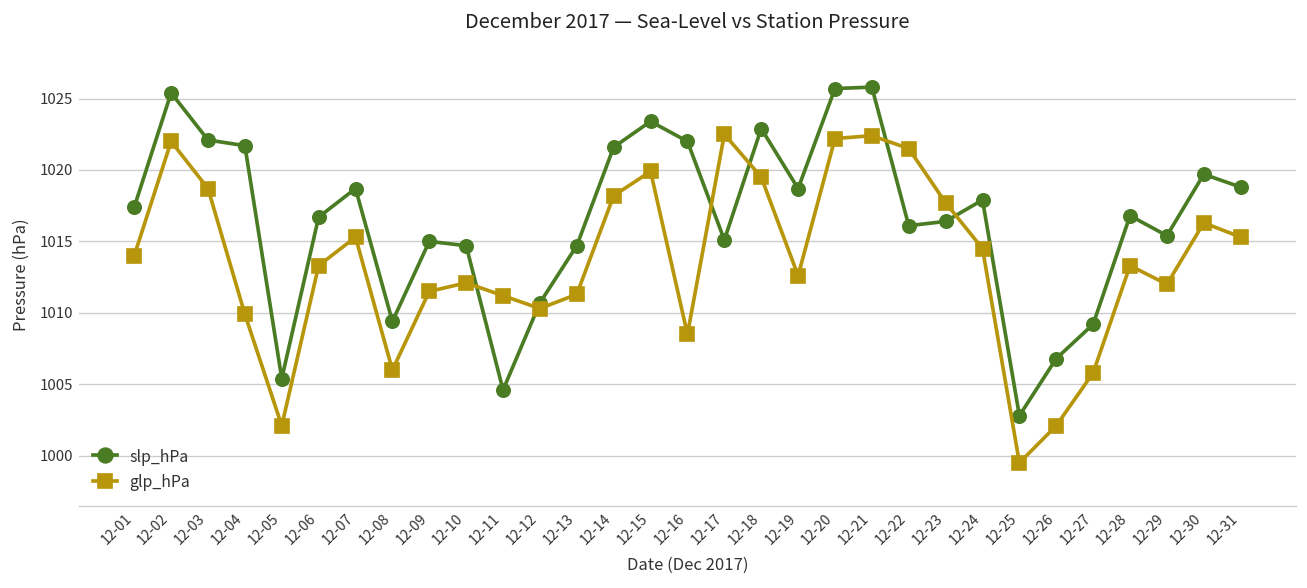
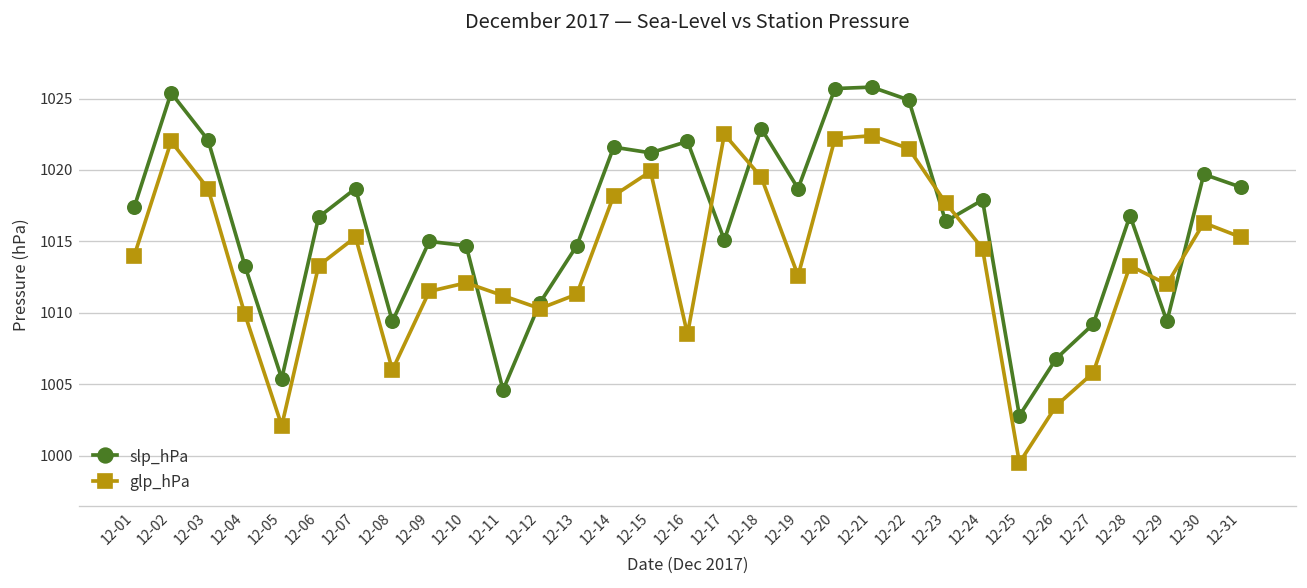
slp_hPa, 12-04: 1021.7 -> 1013.3
slp_hPa, 12-15: 1023.4 -> 1021.2
slp_hPa, 12-22: 1016.1 -> 1024.9
glp_hPa, 12-26: 1002.1 -> 1003.5
slp_hPa, 12-29: 1015.4 -> 1009.4
